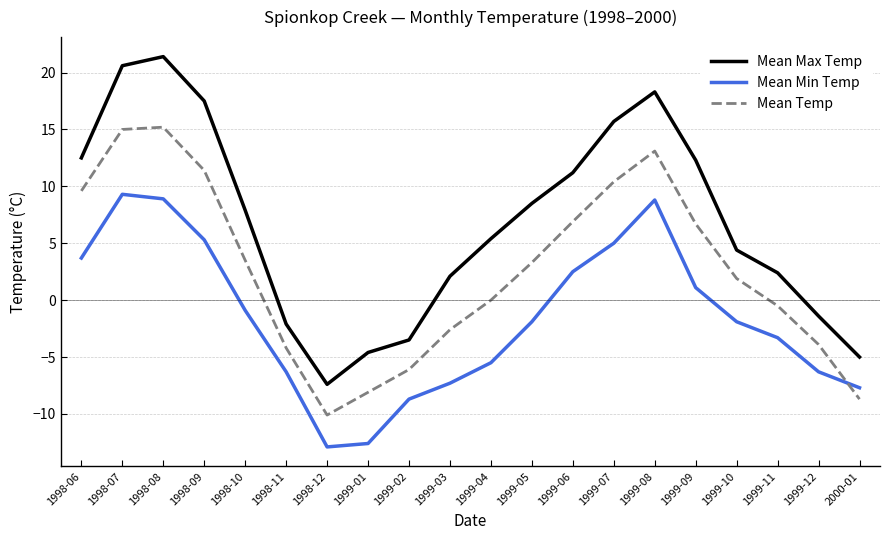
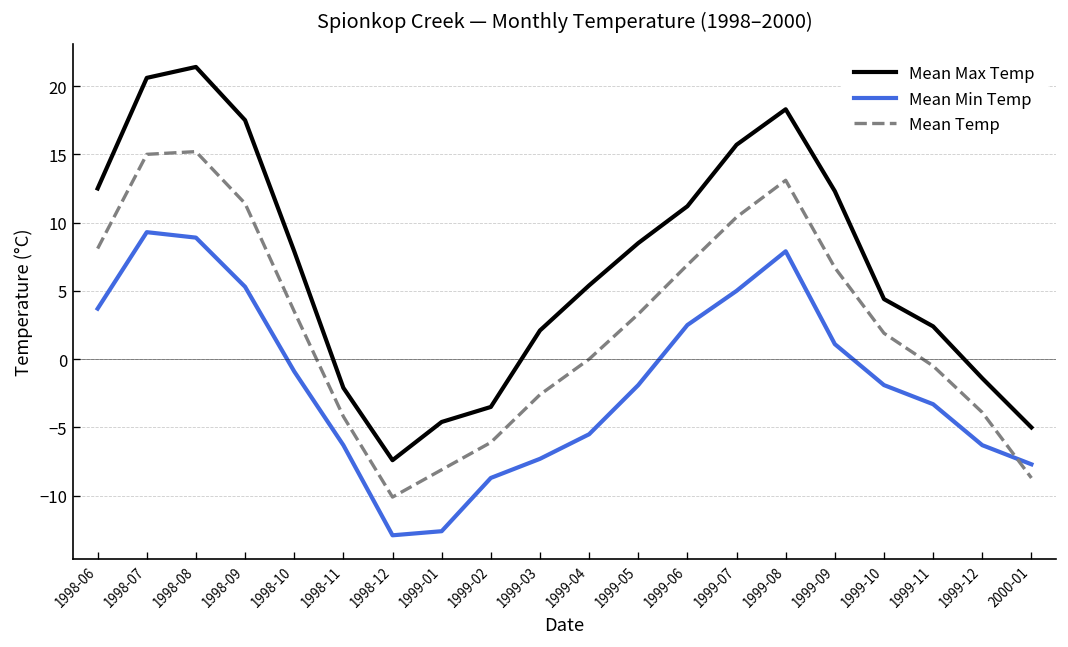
Mean Temp, 1998-06: 9.6 -> 8.1
Mean Min Temp, 1999-08: 8.8 -> 7.9
